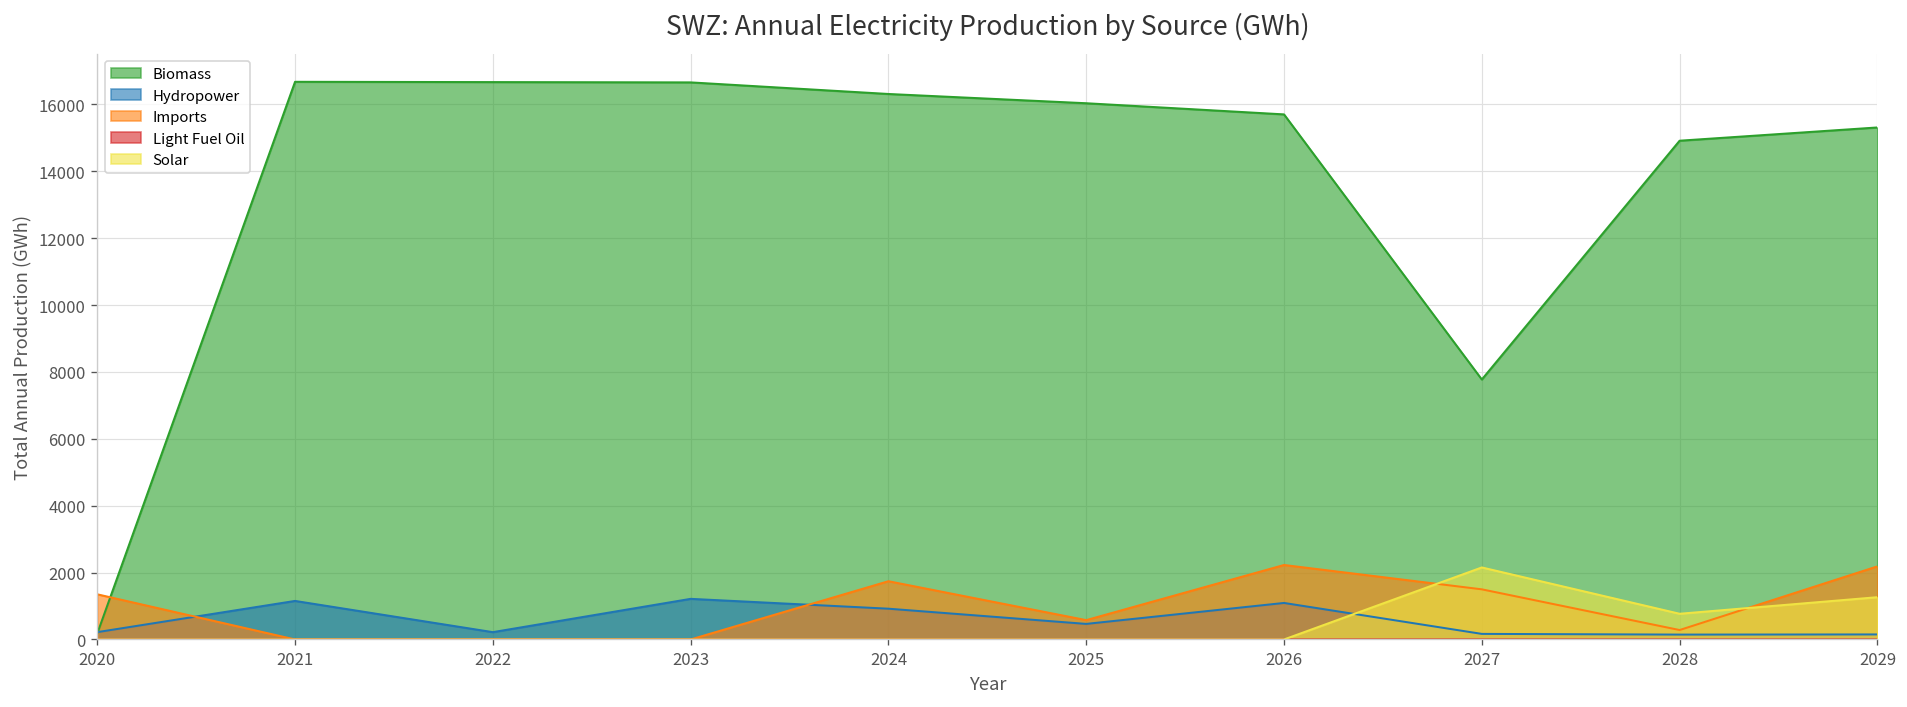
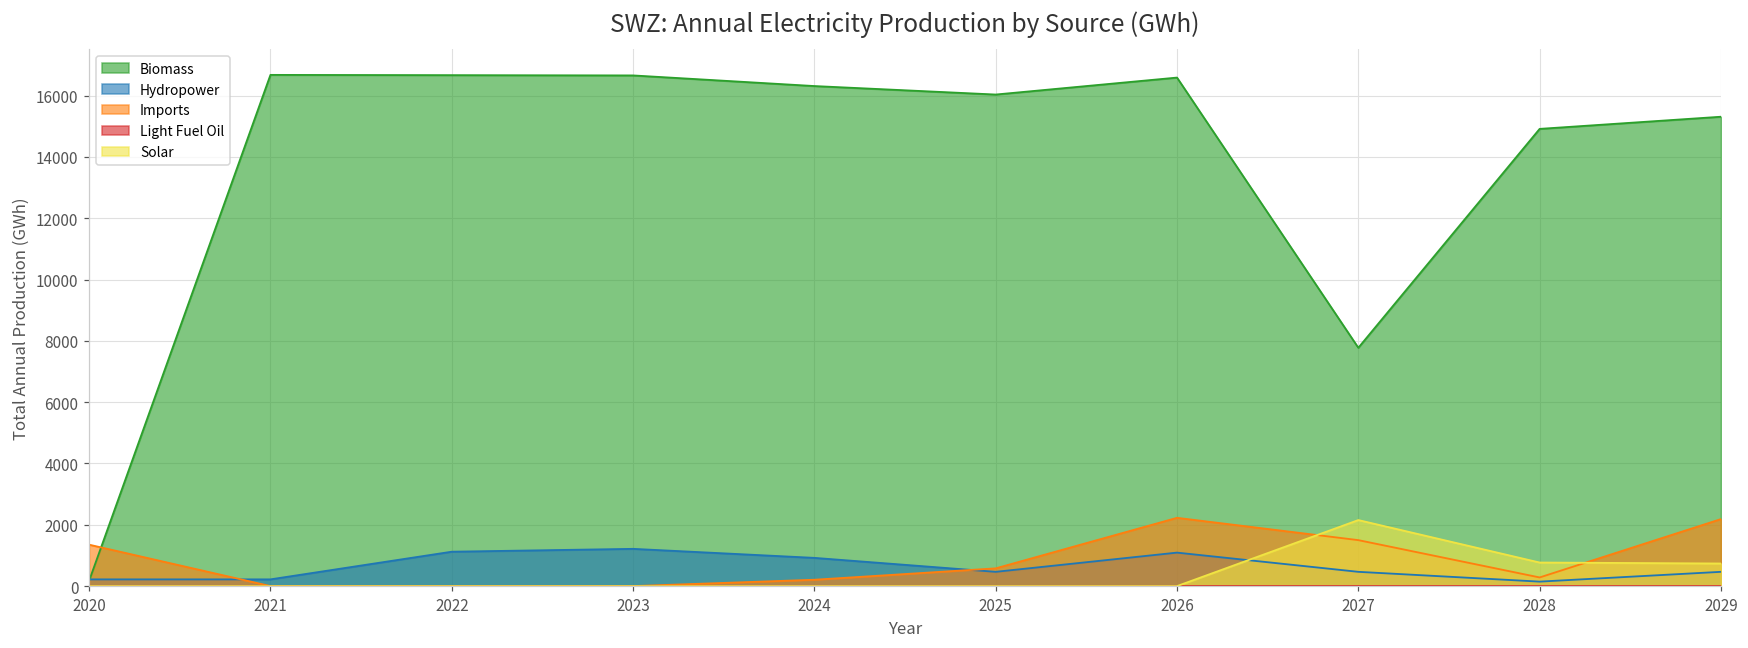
Hydropower, 2021: 1200 -> 200
Hydropower, 2022: 200 -> 1100
Imports, 2024: 1700 -> 200
Biomass, 2026: 15700 -> 16600
Hydropower, 2027: 200 -> 500
Hydropower, 2029: 200 -> 500
Solar, 2029: 1300 -> 700
